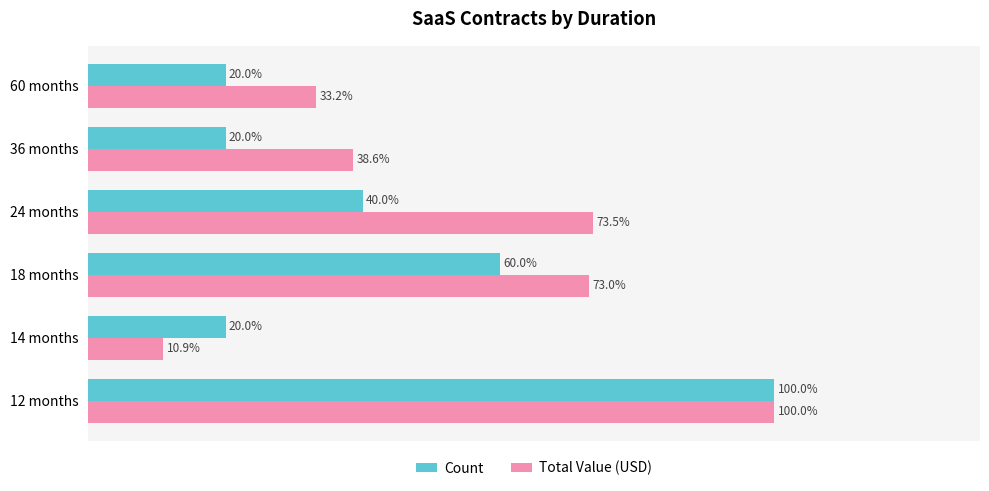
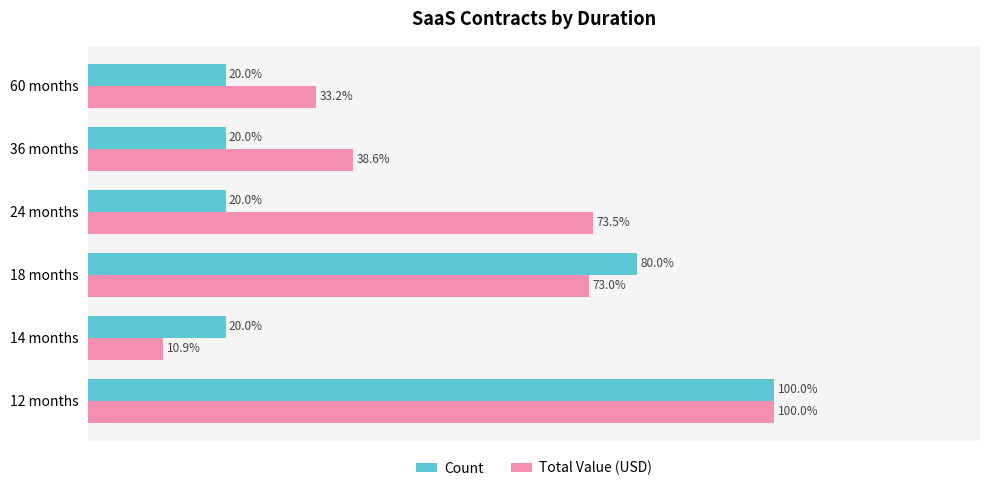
Count, 24 months: 40.0% -> 20.0%
Count, 18 months: 60.0% -> 80.0%
